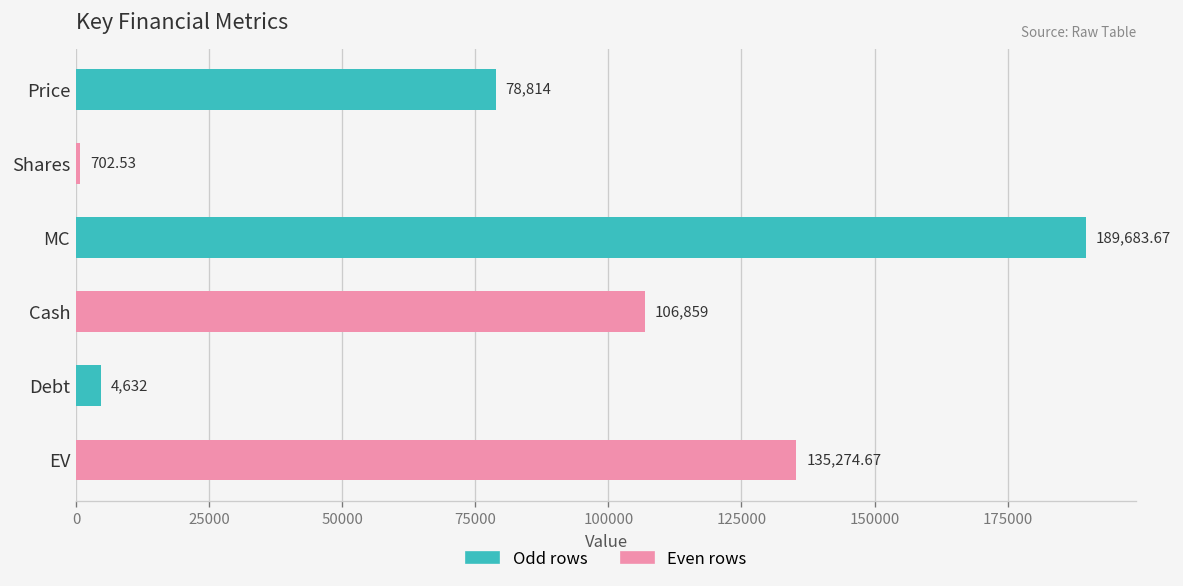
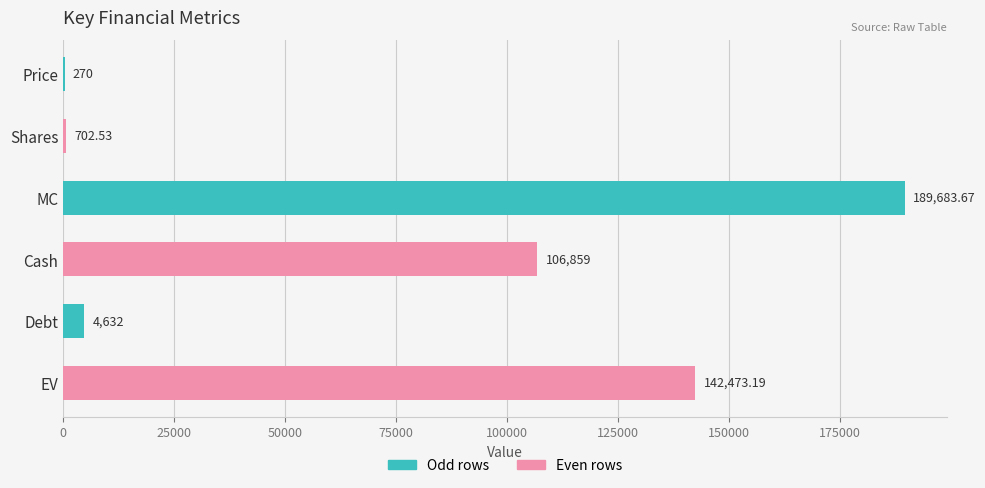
Price: 78,814 -> 270
EV: 135,274.67 -> 142,473.19
